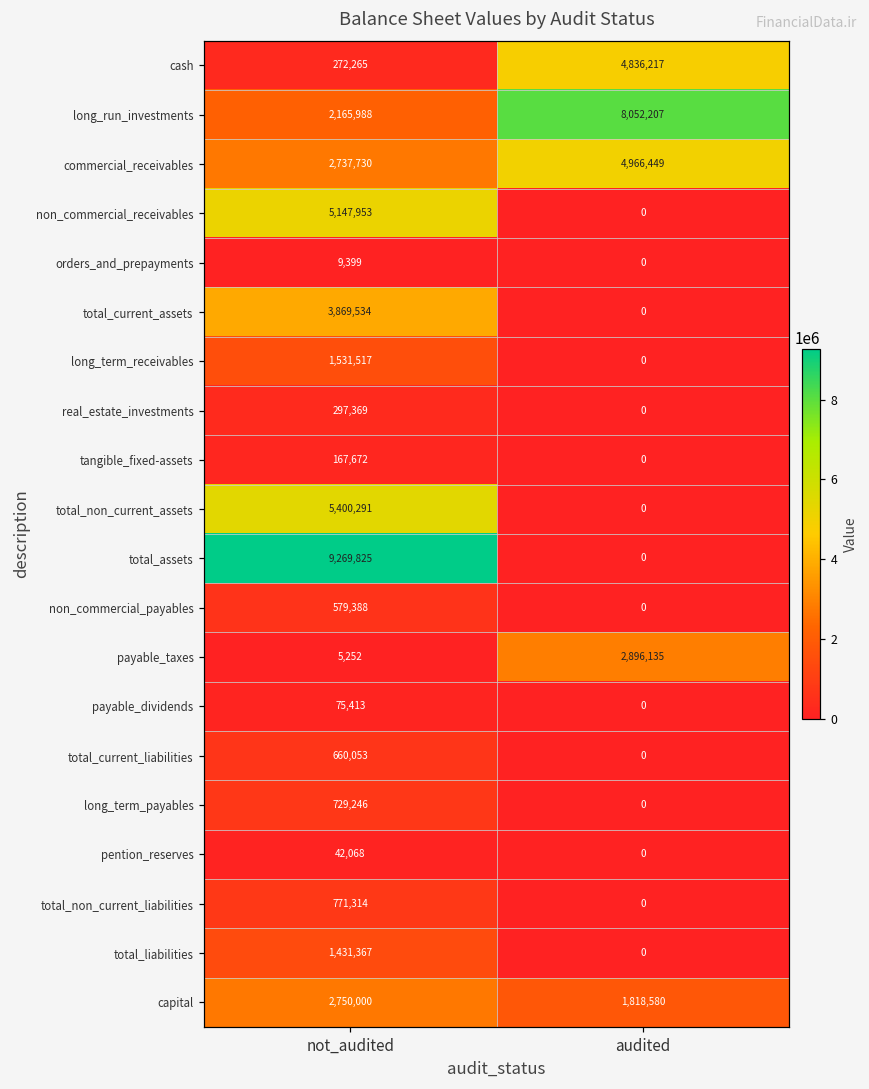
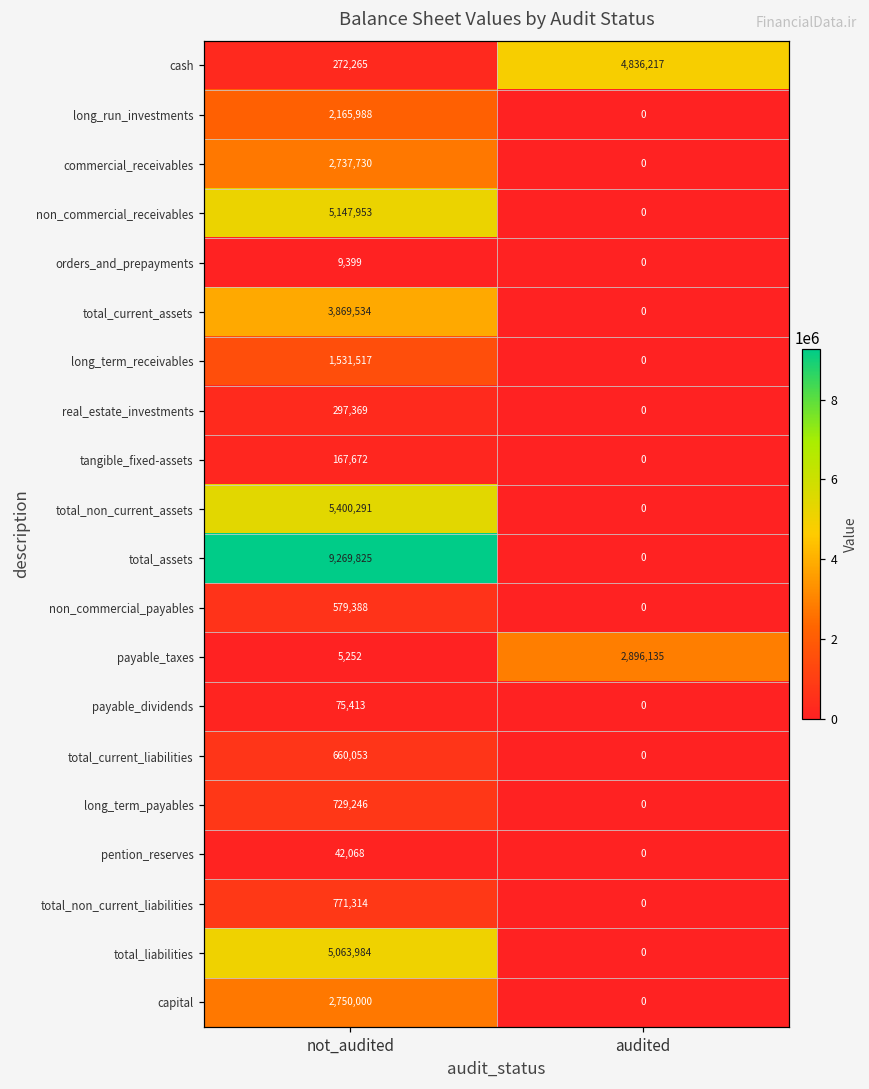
long_run_investments, audited: 8,052,207 -> 0
commercial_receivables, audited: 4,966,449 -> 0
total_liabilities, not_audited: 1,431,367 -> 5,063,984
capital, audited: 1,818,580 -> 0
